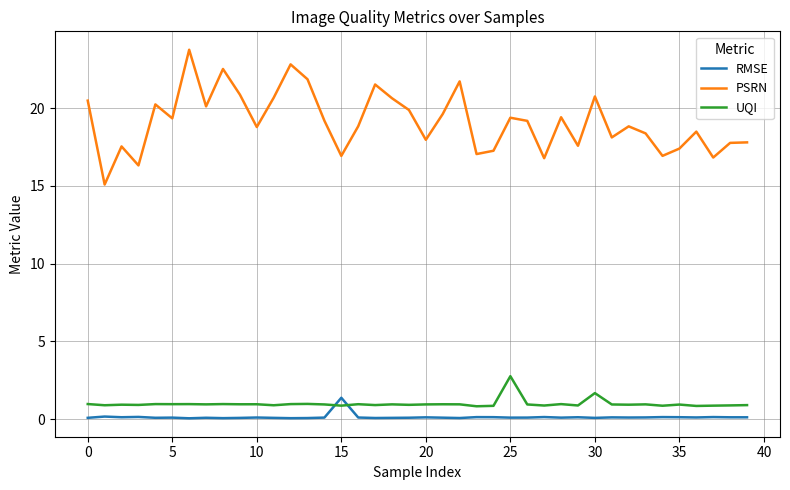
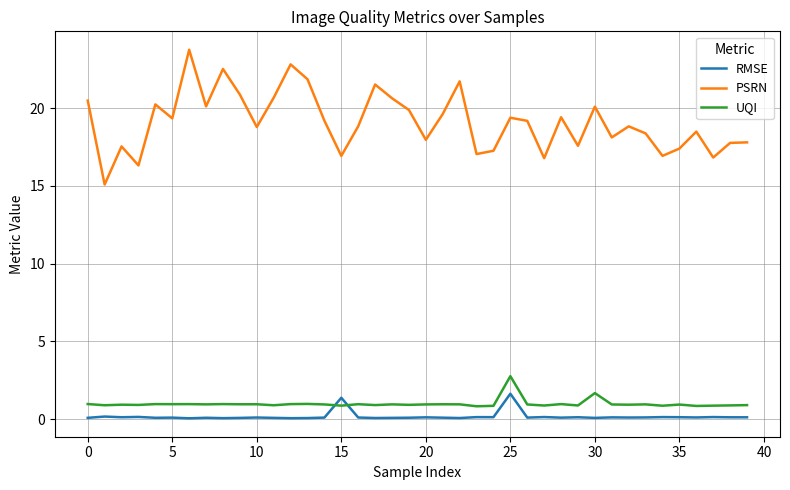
RMSE, 25: 0.1 -> 1.6
PSRN, 30: 20.7 -> 20.1
